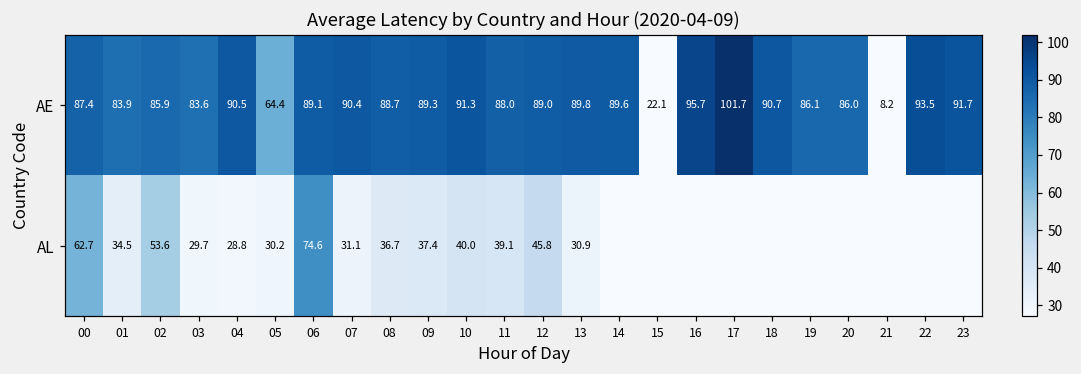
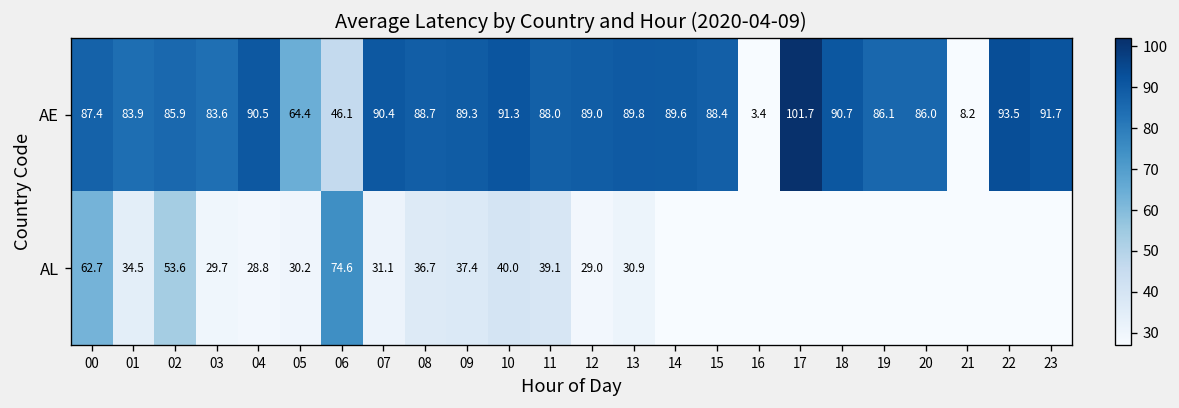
AE, 06: 89.1 -> 46.1
AE, 15: 22.1 -> 88.4
AE, 16: 95.7 -> 3.4
AL, 12: 45.8 -> 29.0
